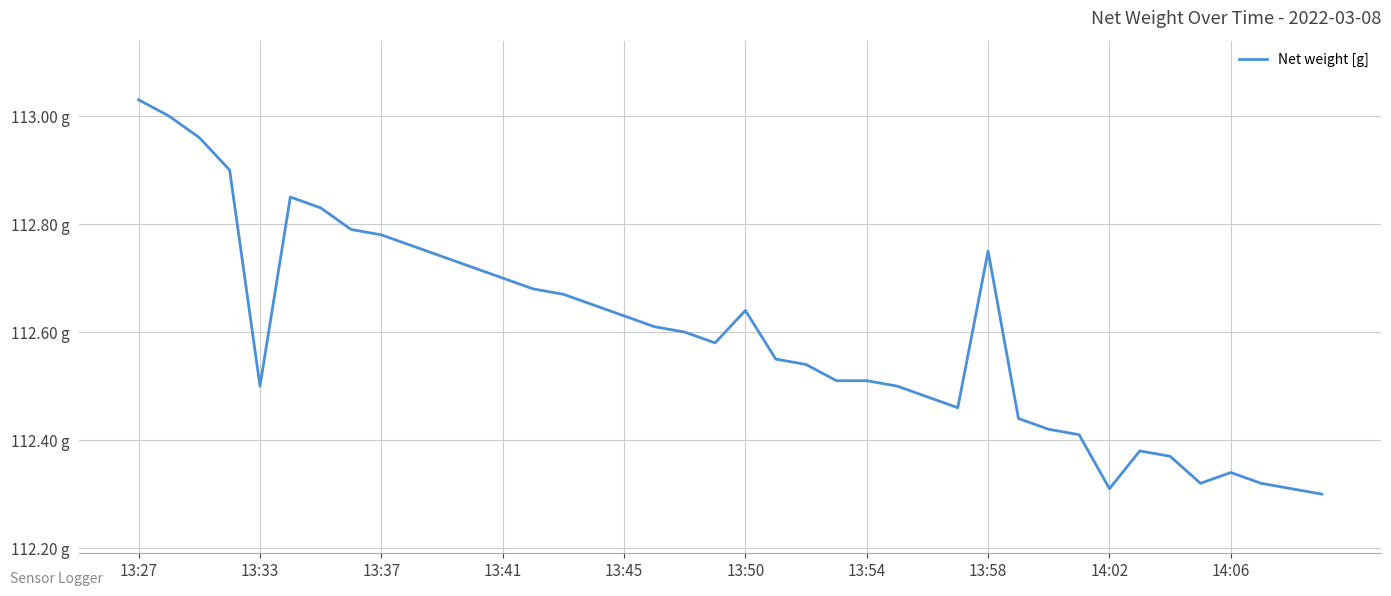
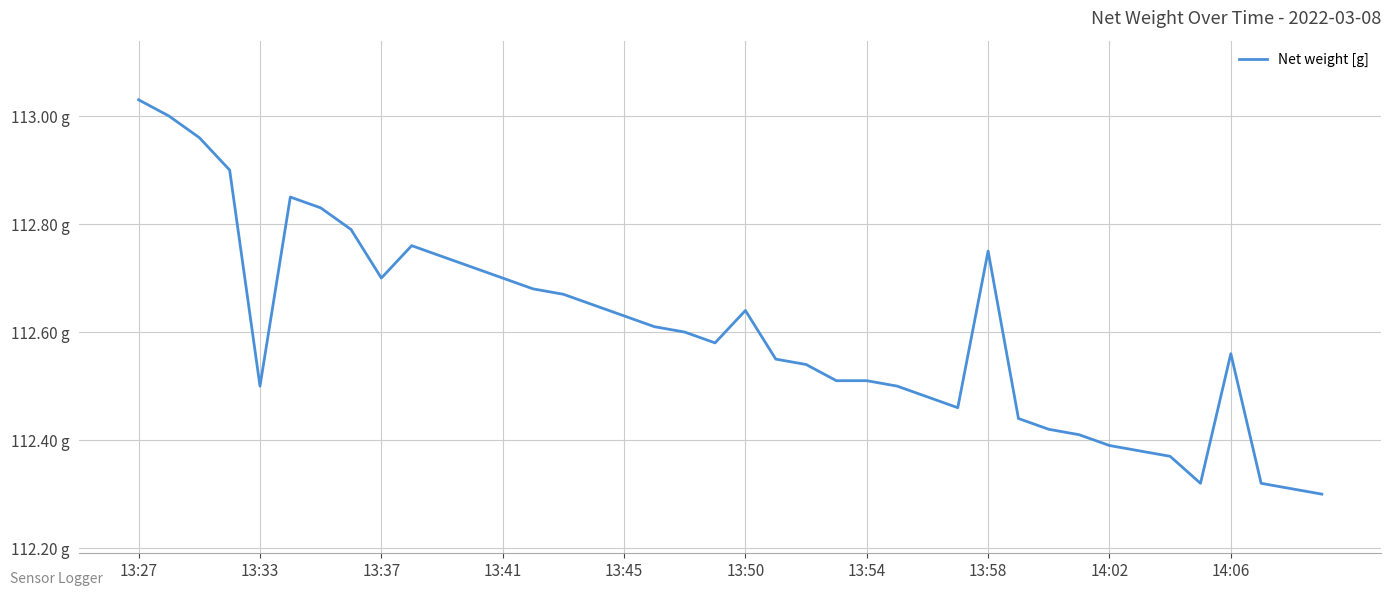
13:37: 112.78 g -> 112.70 g
14:02: 112.31 g -> 112.39 g
14:06: 112.34 g -> 112.56 g
